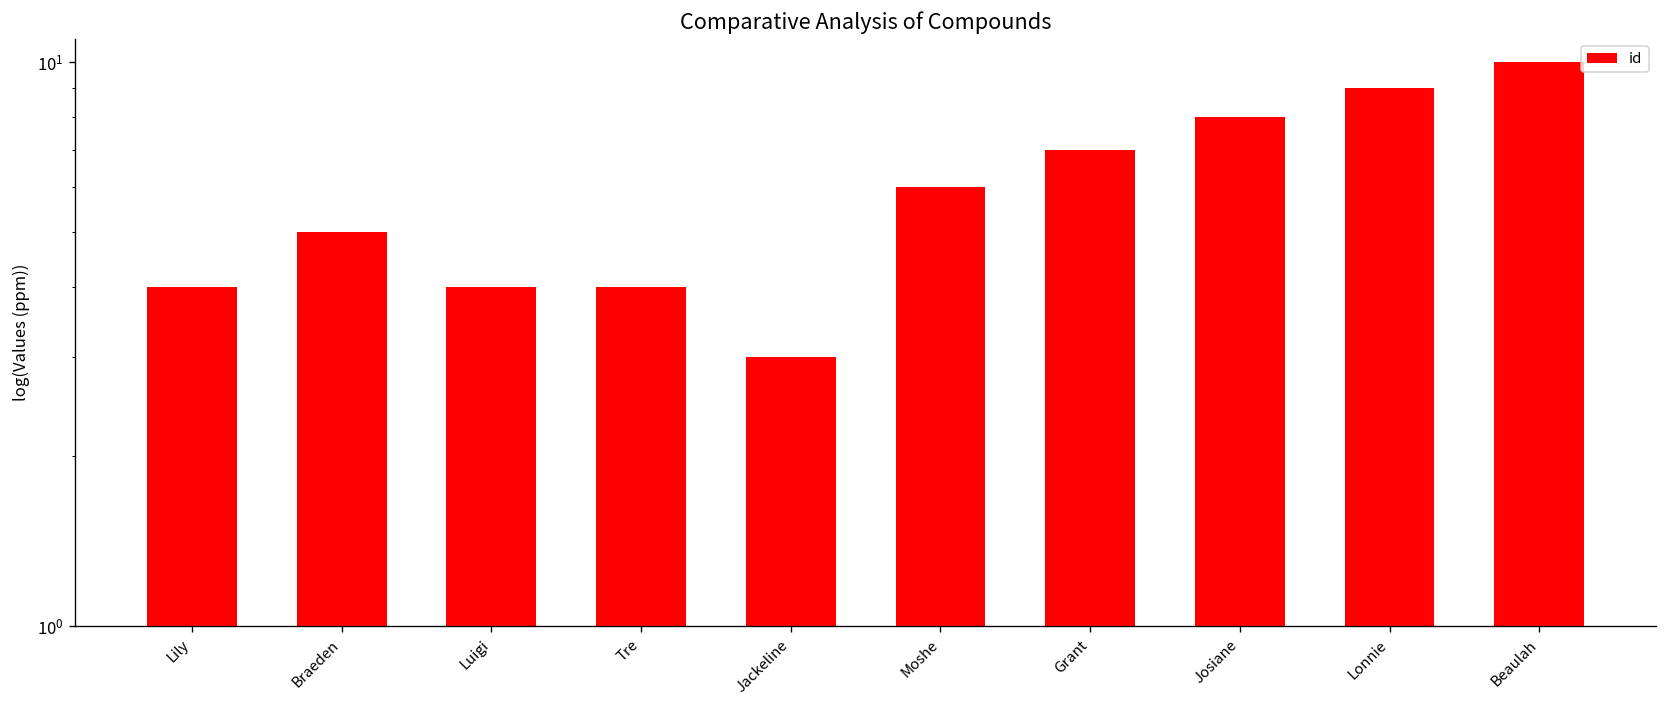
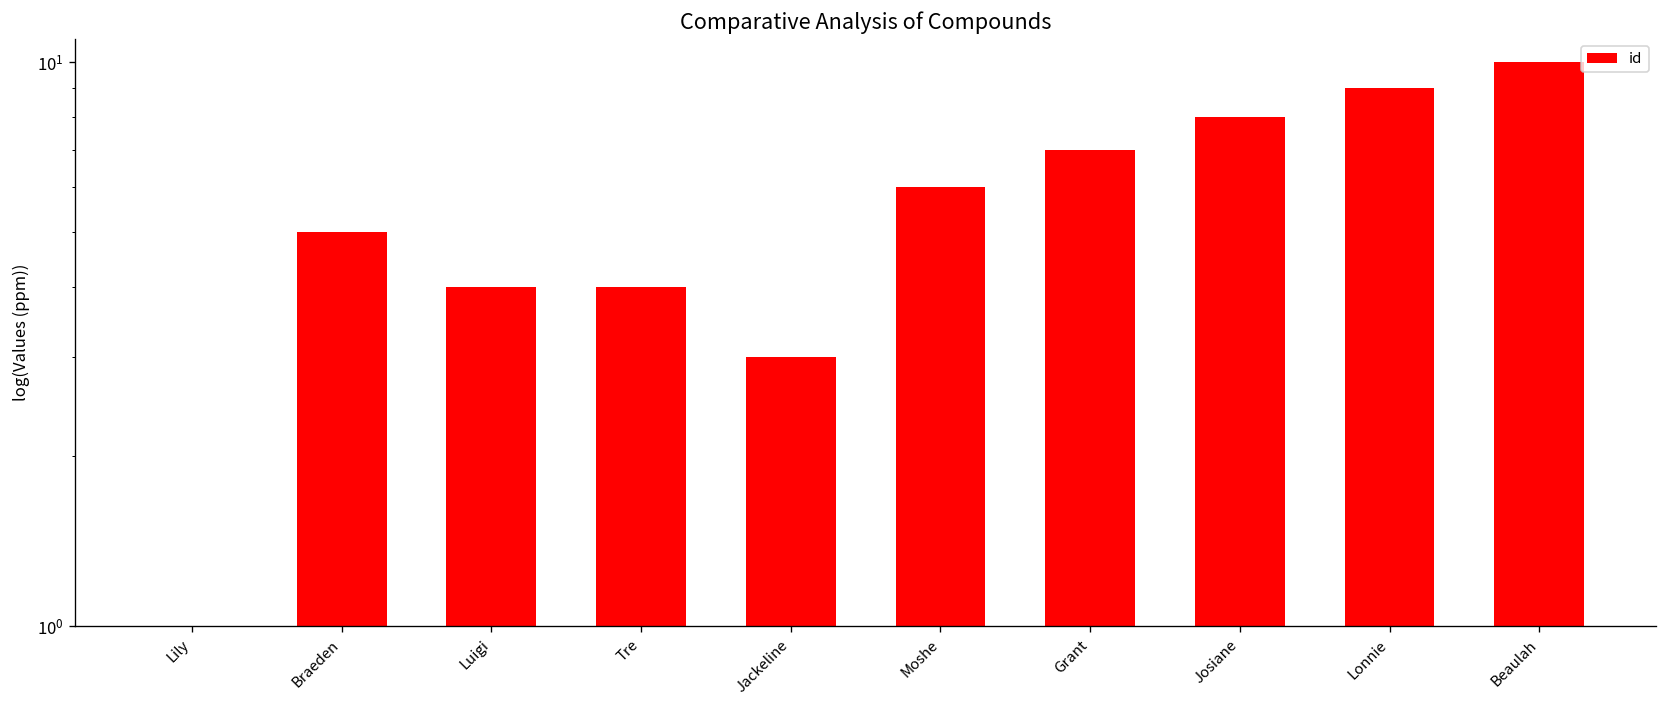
Lily: 4 -> 1
